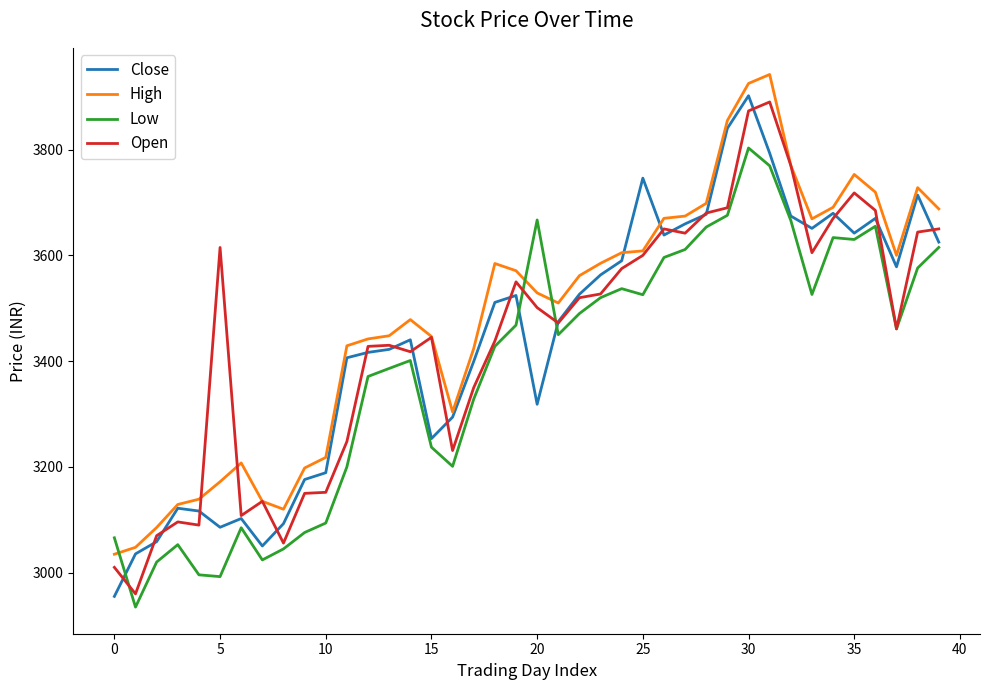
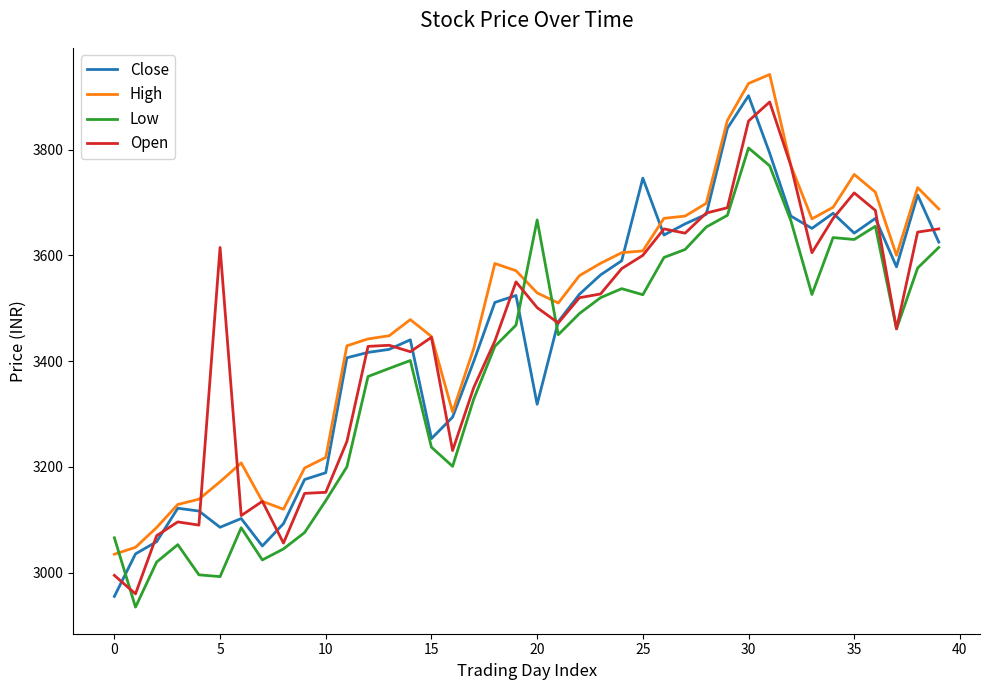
Open, 0: 3010 -> 2990
Low, 10: 3090 -> 3140
Open, 30: 3870 -> 3850
